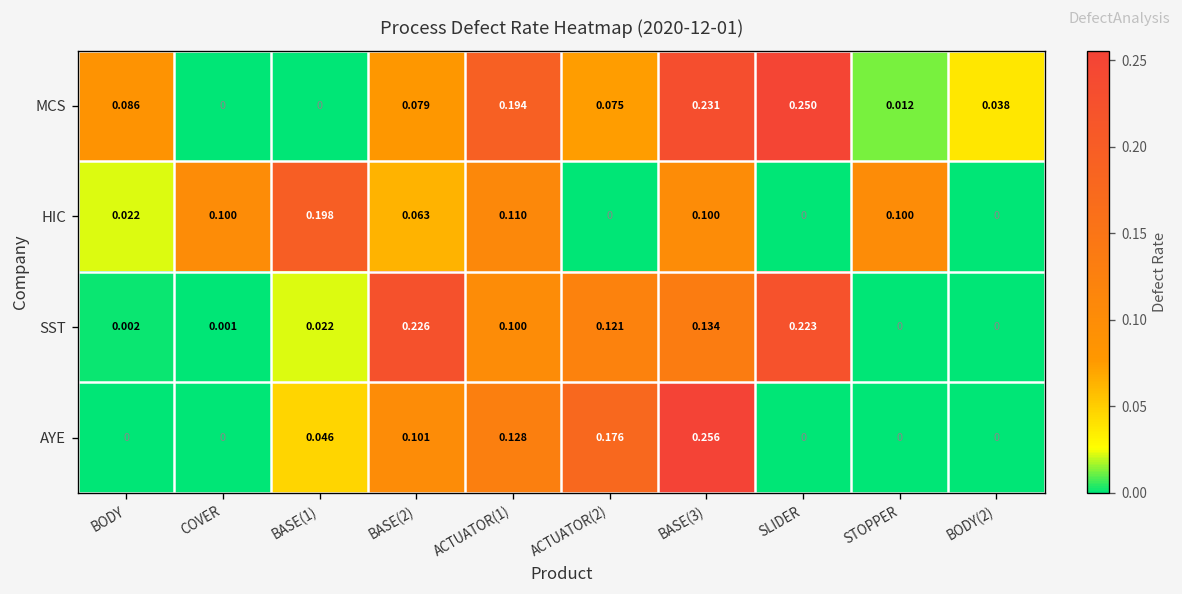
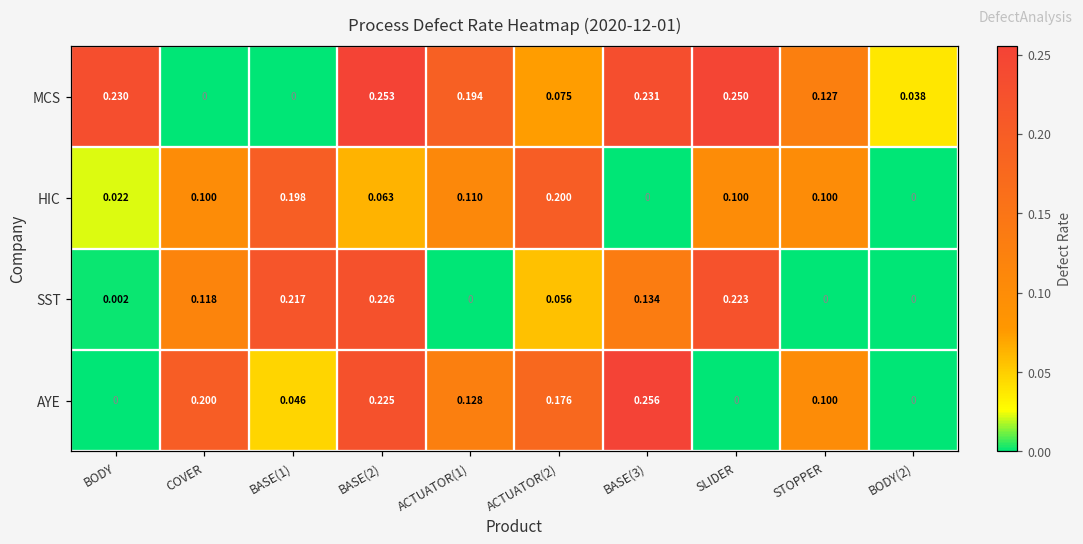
MCS, BODY: 0.086 -> 0.230
MCS, BASE(2): 0.079 -> 0.253
MCS, STOPPER: 0.012 -> 0.127
HIC, ACTUATOR(2): 0 -> 0.200
HIC, BASE(3): 0.100 -> 0
HIC, SLIDER: 0 -> 0.100
SST, COVER: 0.001 -> 0.118
SST, BASE(1): 0.022 -> 0.217
SST, ACTUATOR(1): 0.100 -> 0
SST, ACTUATOR(2): 0.121 -> 0.056
AYE, COVER: 0 -> 0.200
AYE, BASE(2): 0.101 -> 0.225
AYE, STOPPER: 0 -> 0.100
